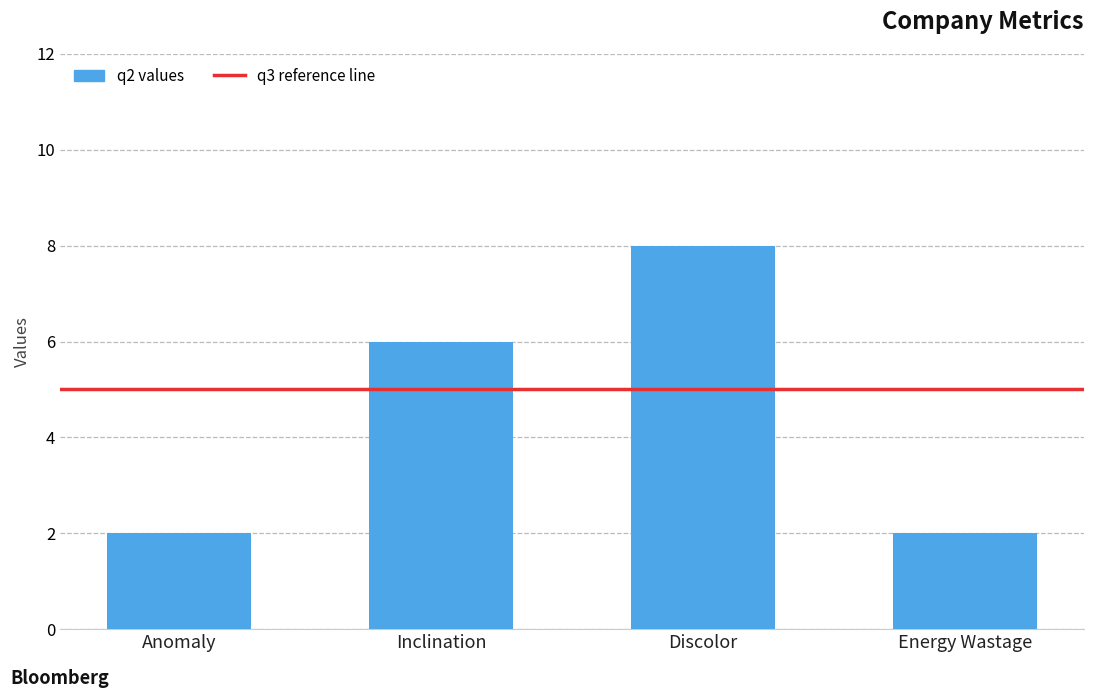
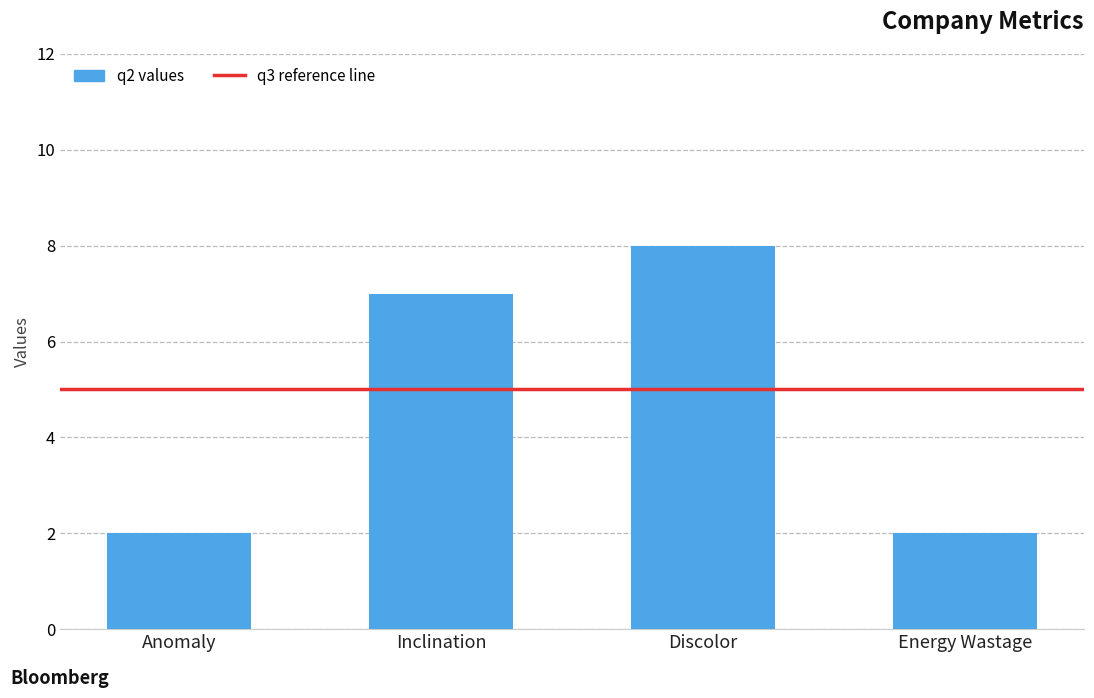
Inclination: 6 -> 7
